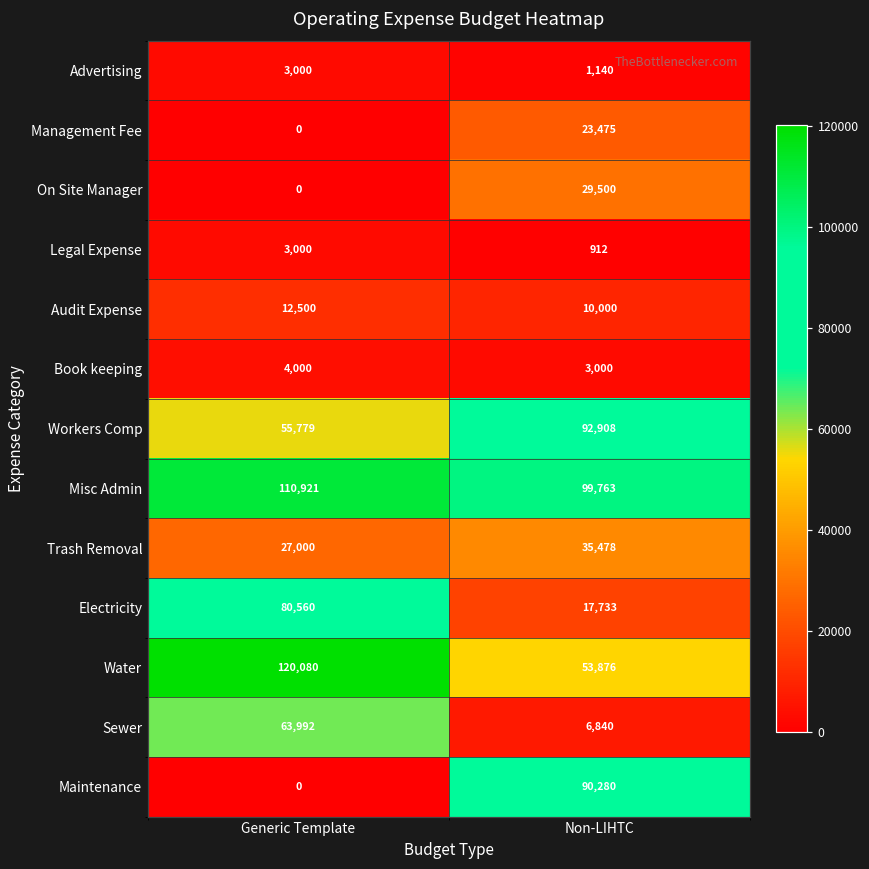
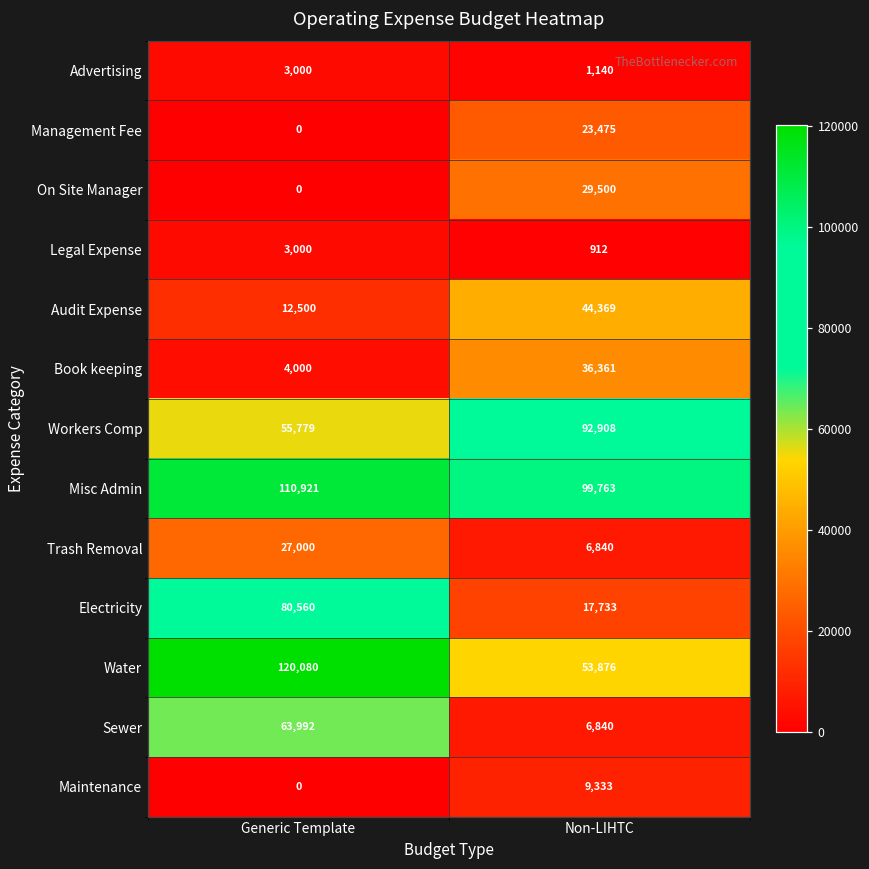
Audit Expense, Non-LIHTC: 10,000 -> 44,369
Book keeping, Non-LIHTC: 3,000 -> 36,361
Trash Removal, Non-LIHTC: 35,478 -> 6,840
Maintenance, Non-LIHTC: 90,280 -> 9,333
